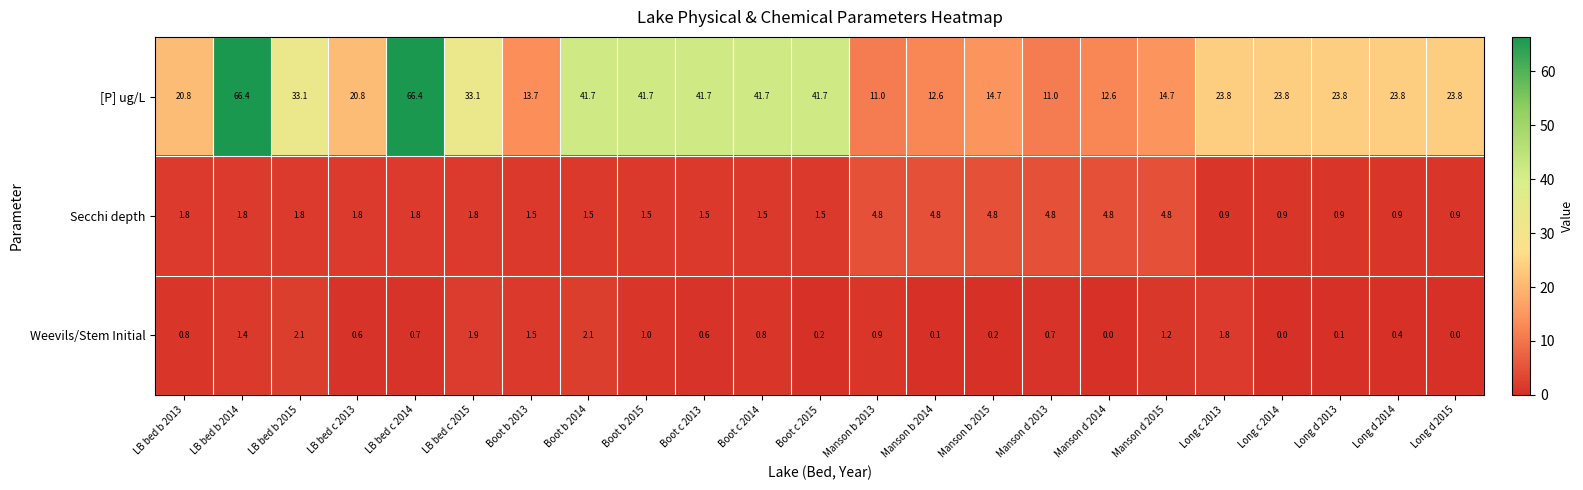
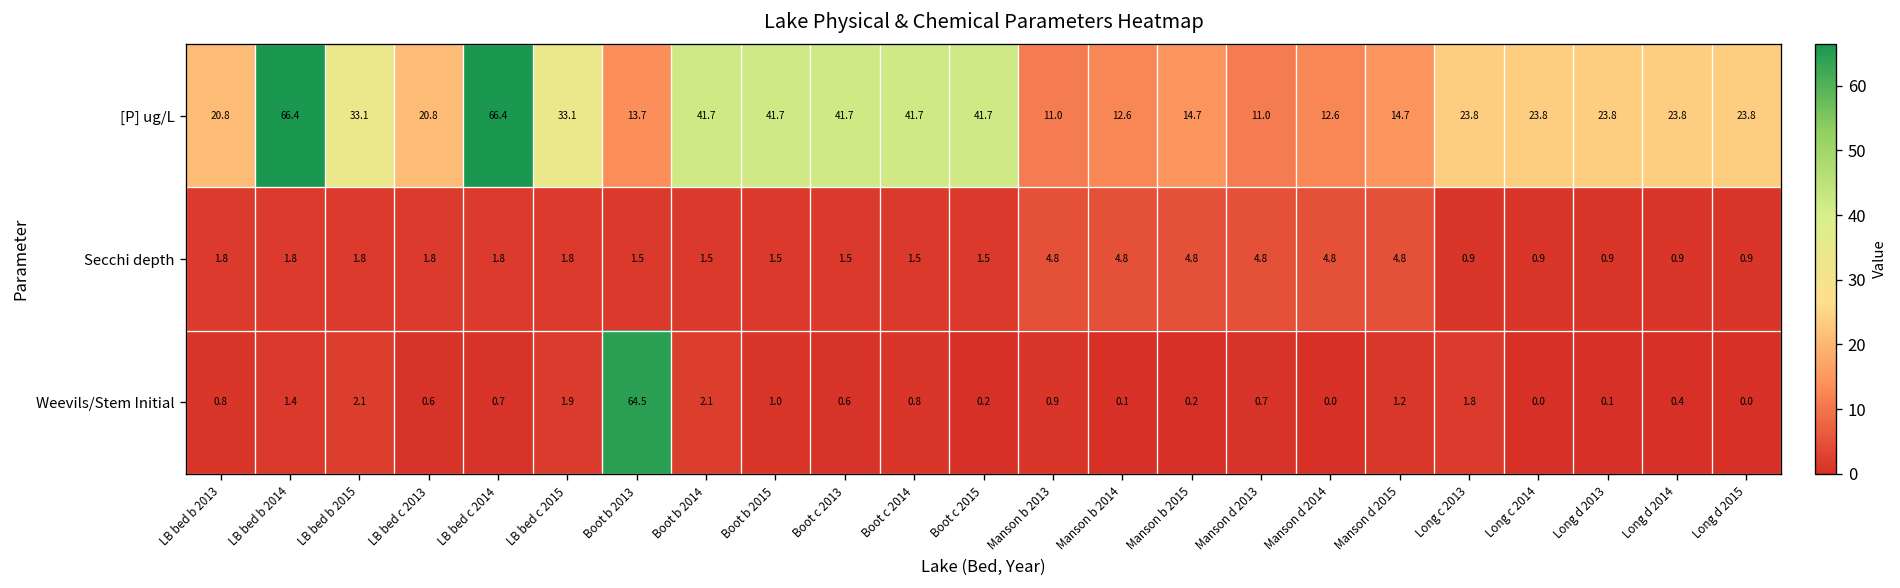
Weevils/Stem Initial, Boot b 2013: 1.5 -> 64.5
